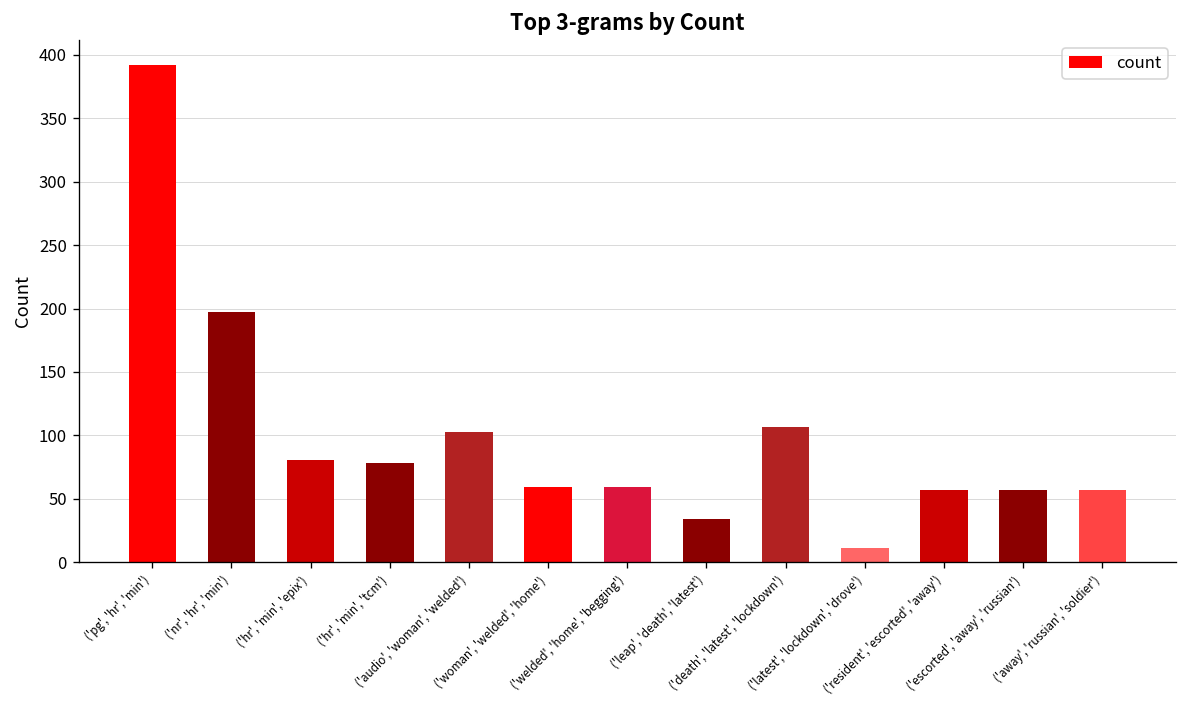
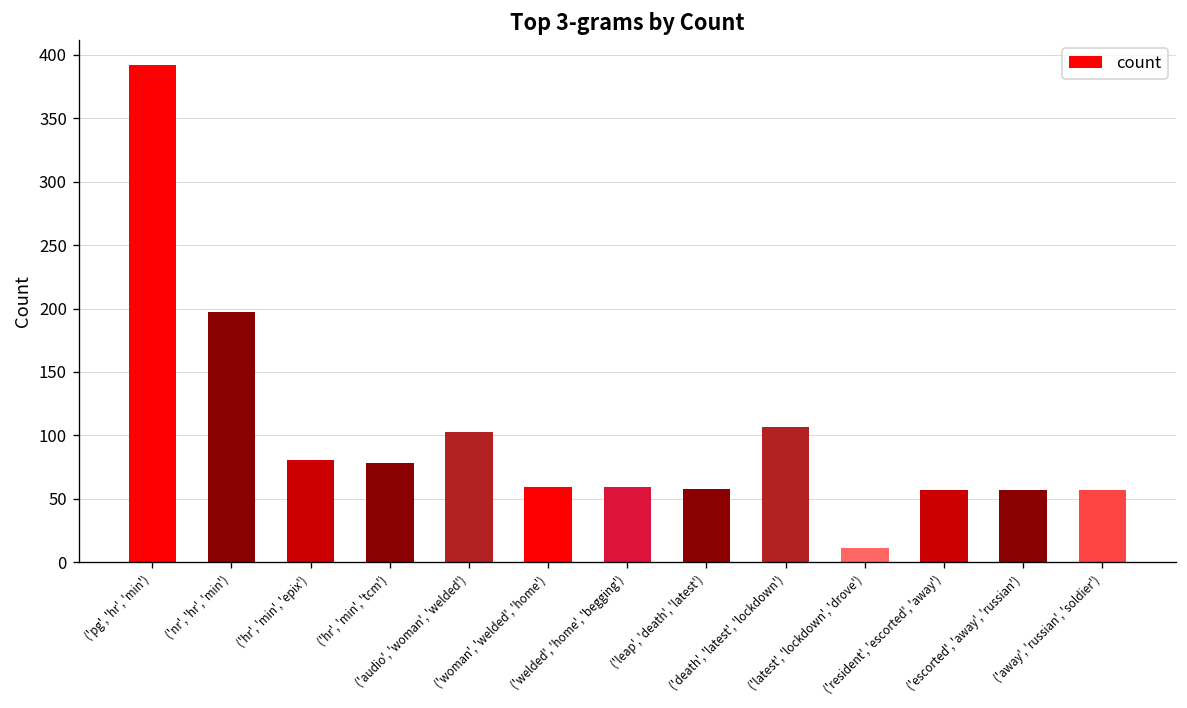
('leap', 'death', 'latest'): 34 -> 58
